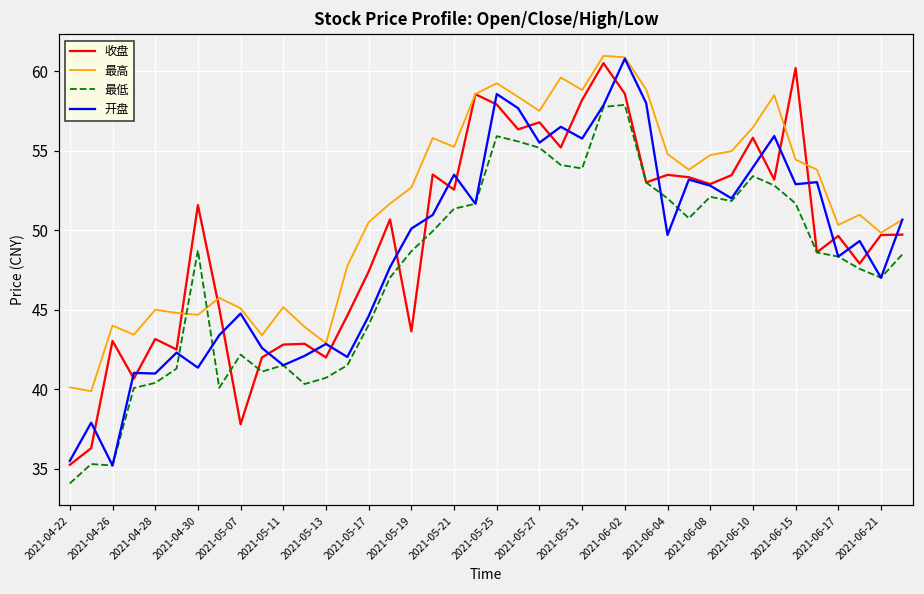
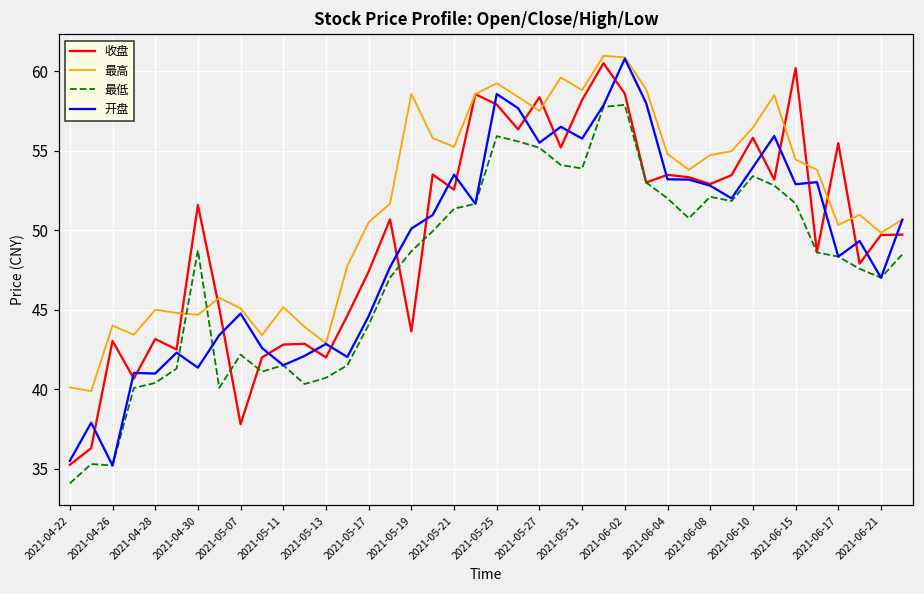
最高, 2021-05-19: 52.7 -> 58.6
收盘, 2021-05-27: 56.8 -> 58.4
开盘, 2021-06-04: 49.7 -> 53.2
收盘, 2021-06-17: 49.6 -> 55.5
